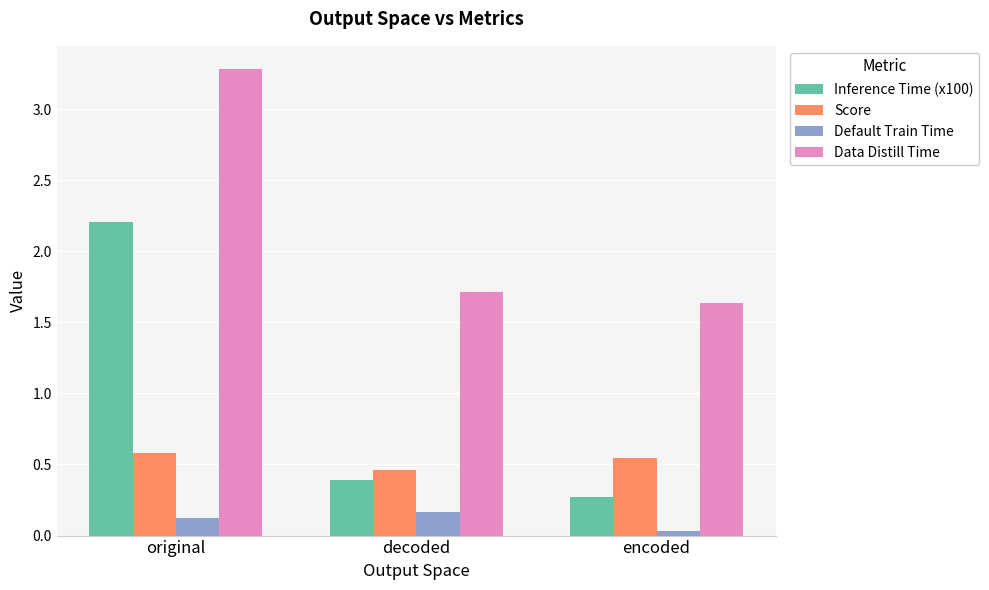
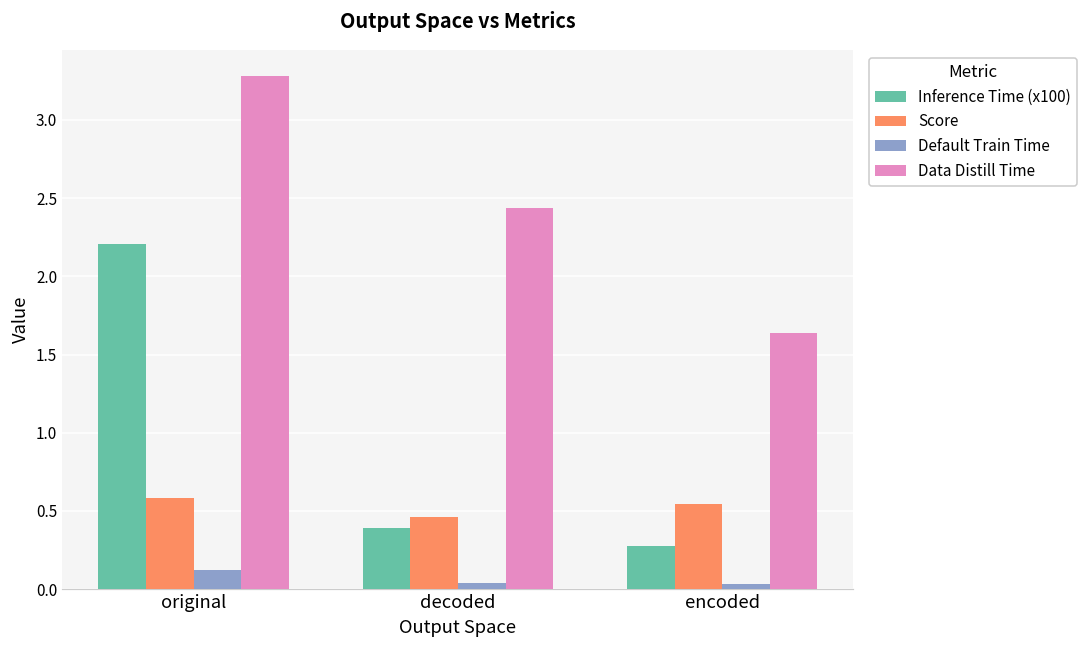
Default Train Time, decoded: 0.17 -> 0.04
Data Distill Time, decoded: 1.71 -> 2.43
